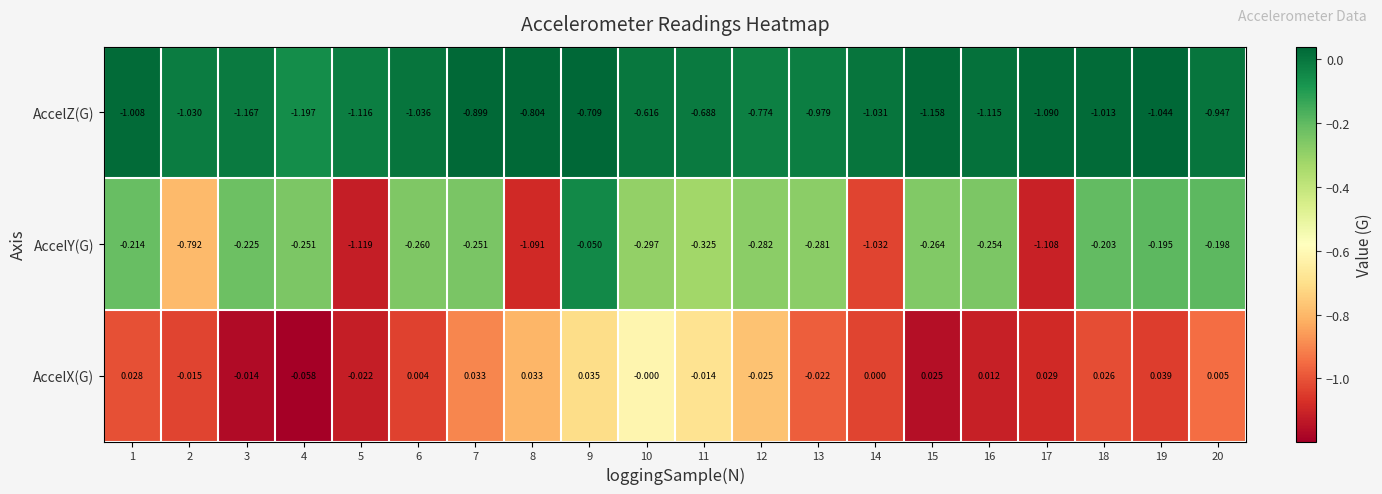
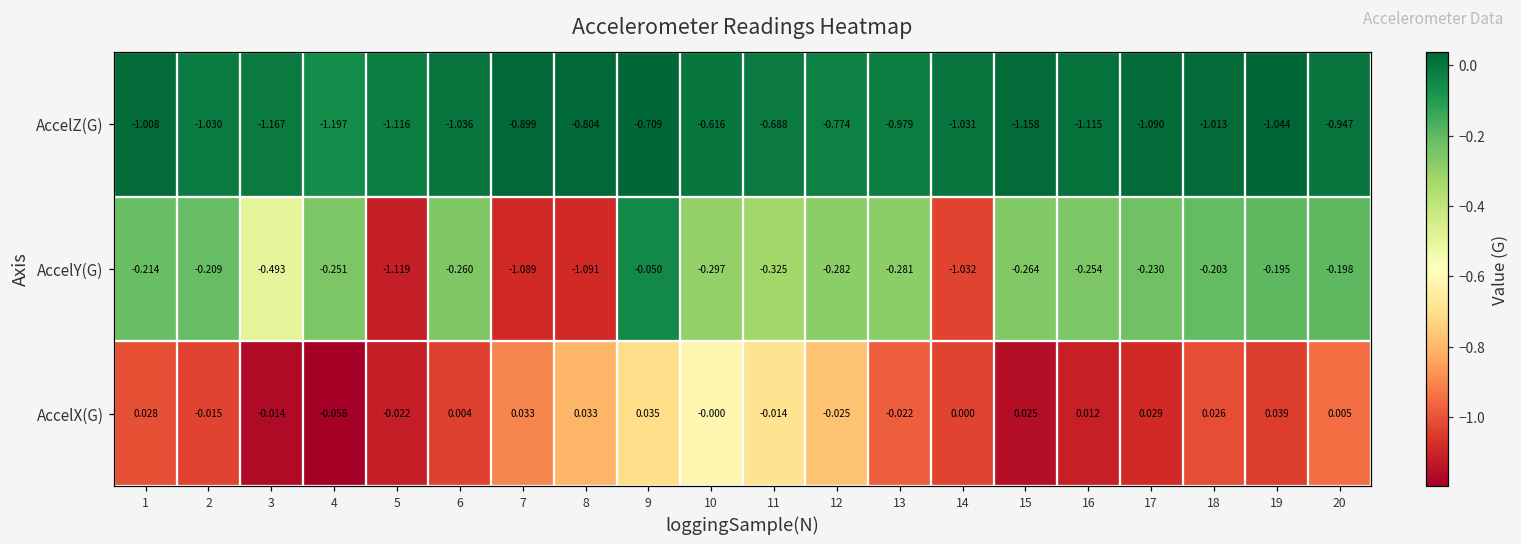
AccelY(G), 2: -0.792 -> -0.209
AccelY(G), 3: -0.225 -> -0.493
AccelY(G), 7: -0.251 -> -1.089
AccelY(G), 17: -1.108 -> -0.230
